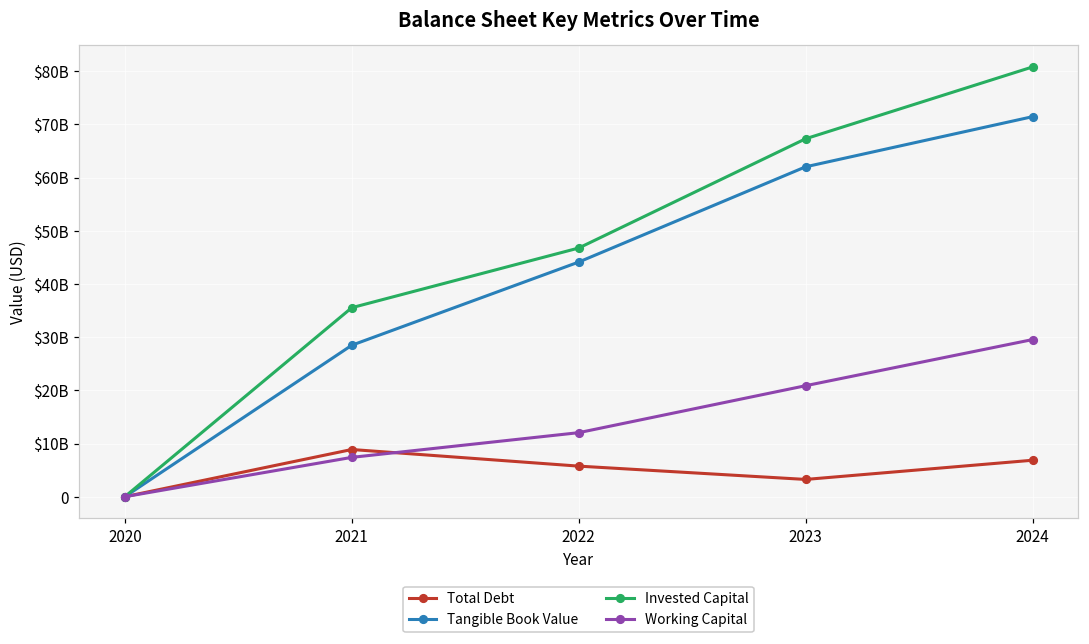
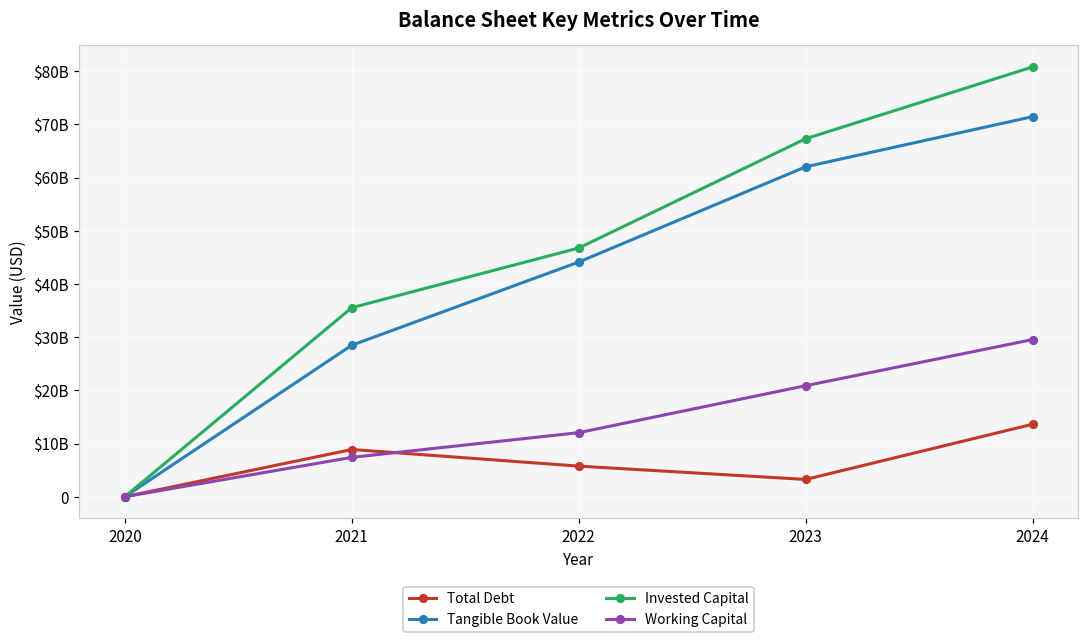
Total Debt, 2024: $7000000000 -> $14000000000
